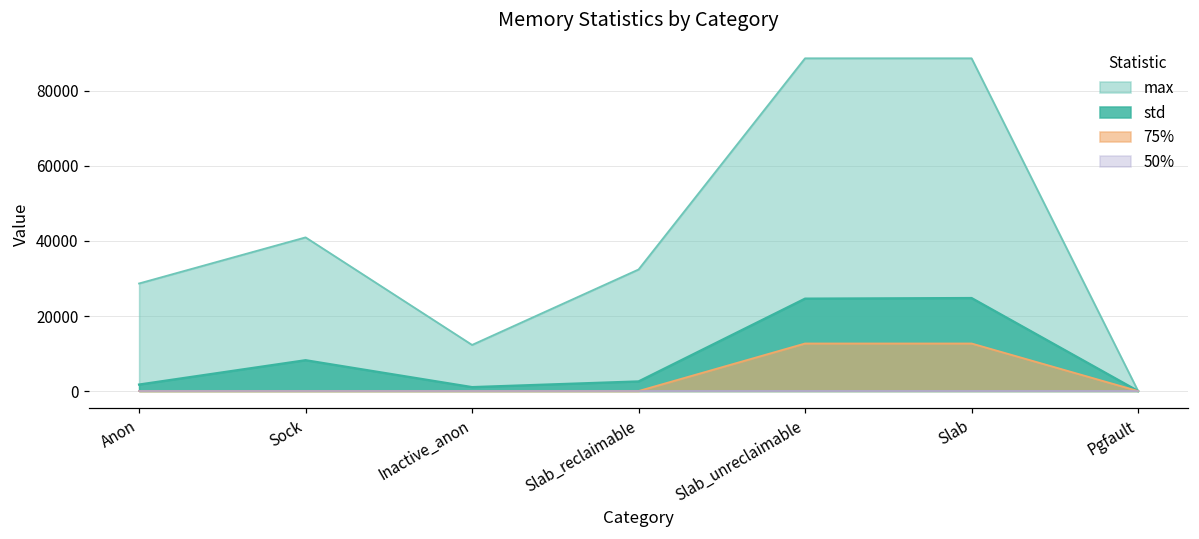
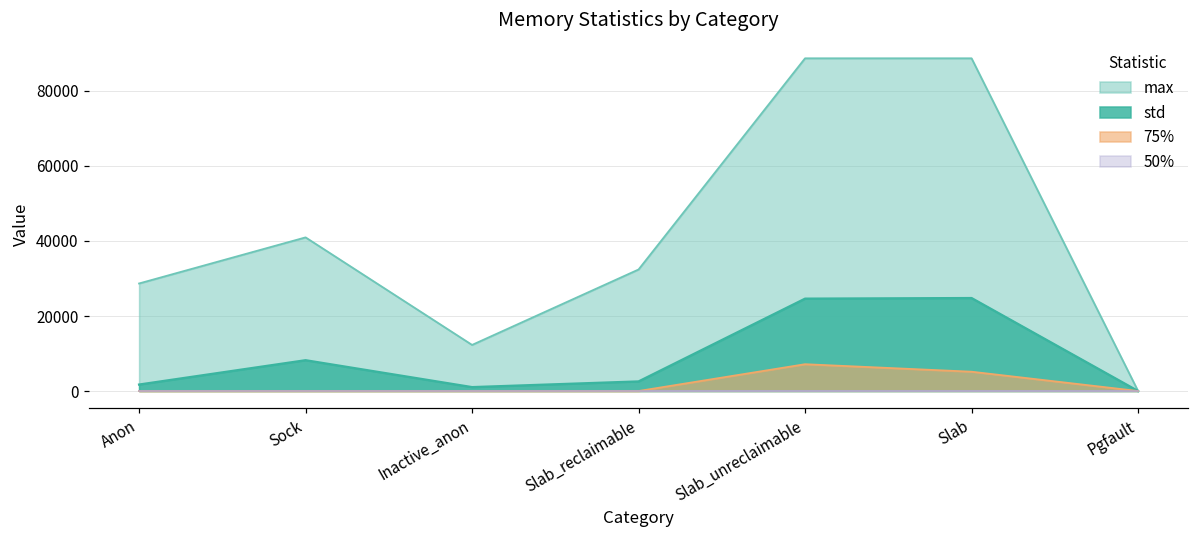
75%, Slab_unreclaimable: 13000 -> 7000
75%, Slab: 13000 -> 5000
